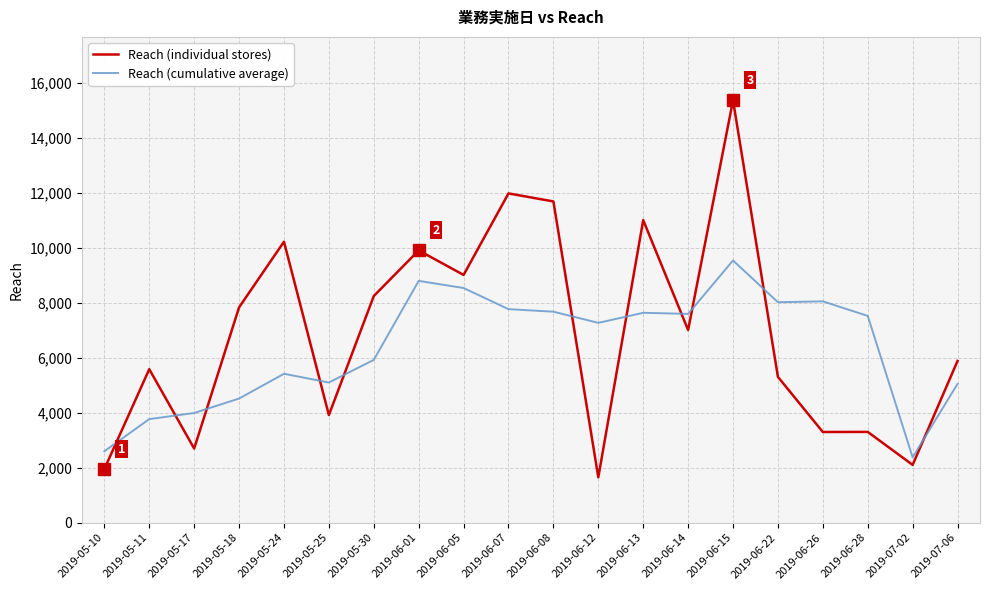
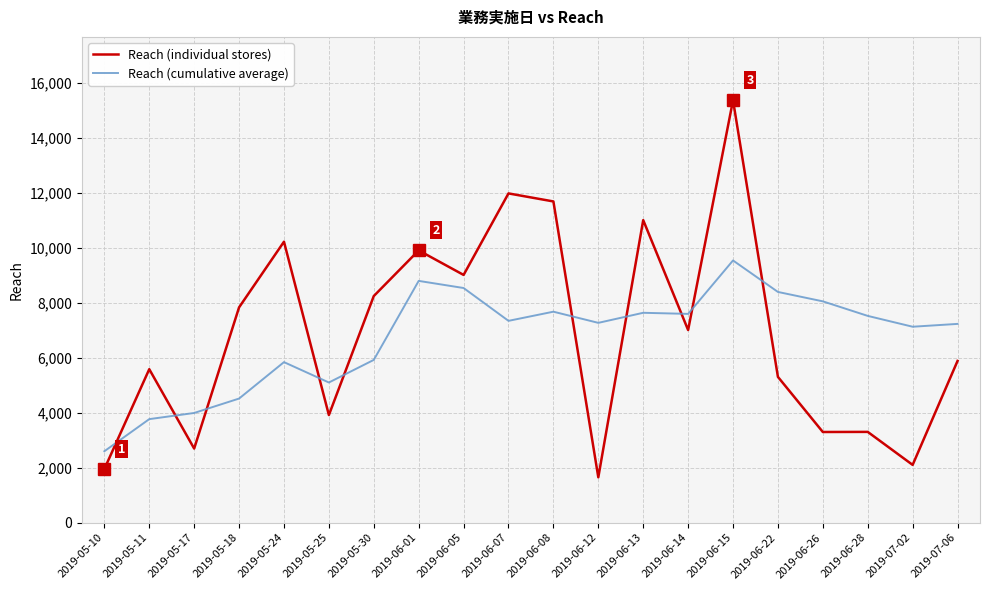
Reach (cumulative average), 2019-05-24: 5,400 -> 5,800
Reach (cumulative average), 2019-06-07: 7,800 -> 7,300
Reach (cumulative average), 2019-06-22: 8,000 -> 8,400
Reach (cumulative average), 2019-07-02: 2,400 -> 7,100
Reach (cumulative average), 2019-07-06: 5,000 -> 7,200
